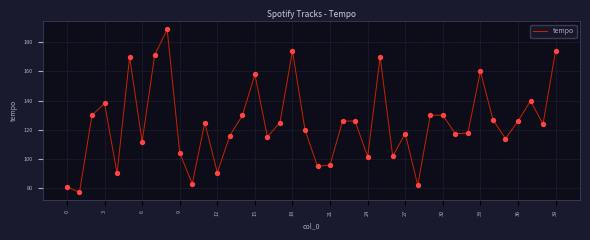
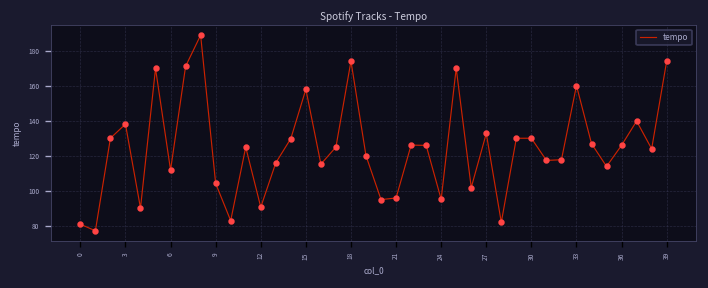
24: 102 -> 95
27: 117 -> 133
